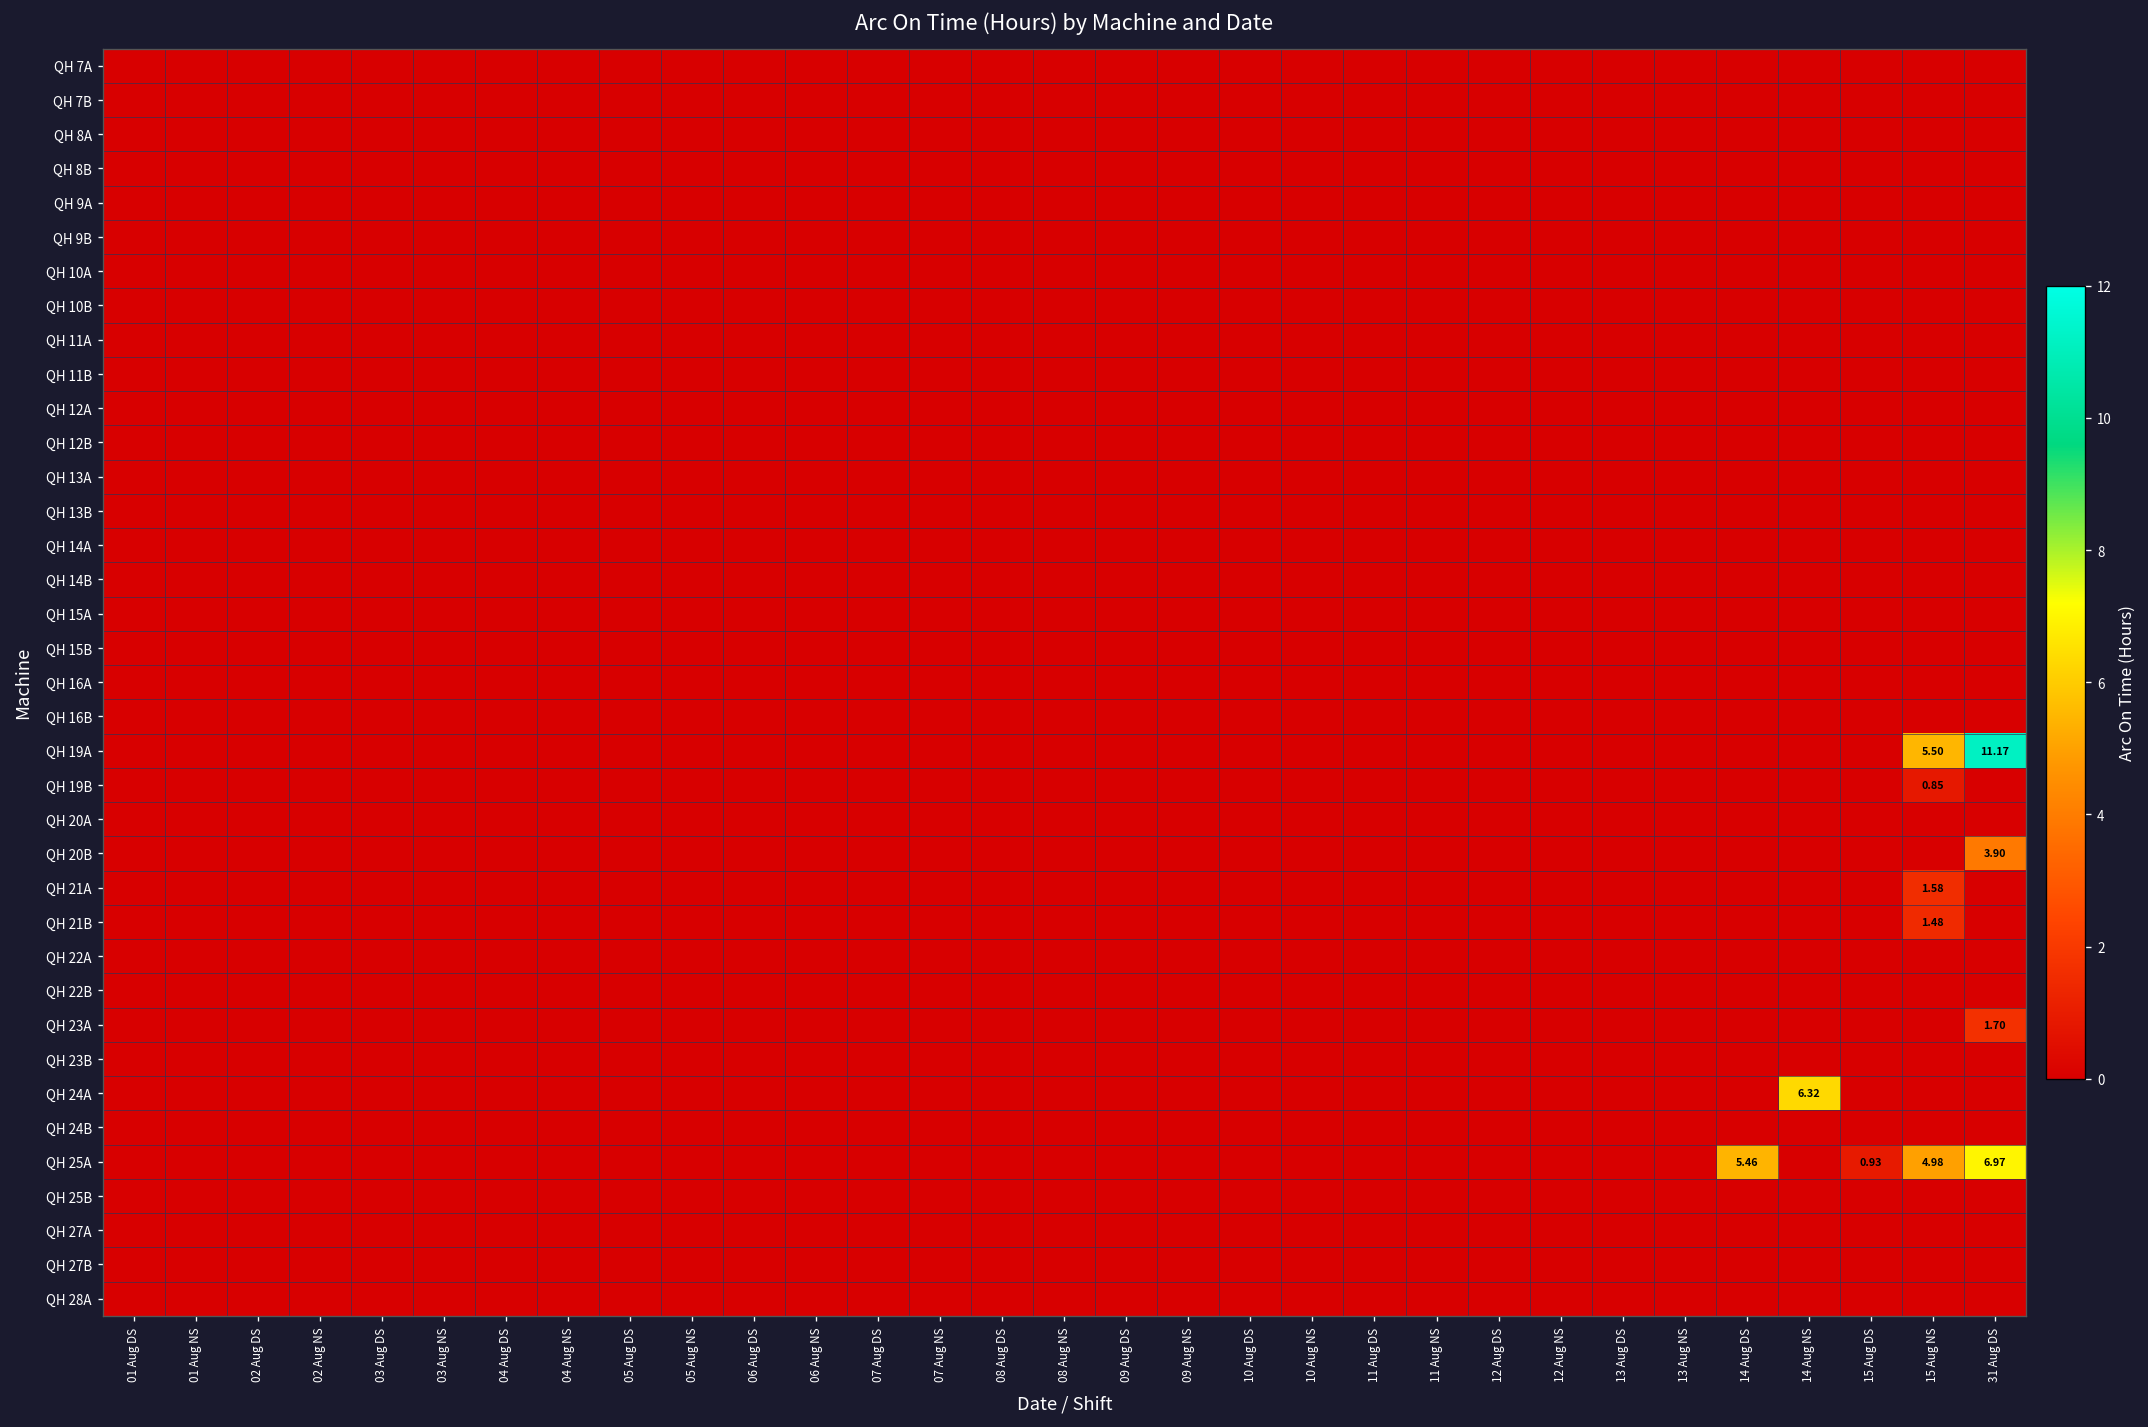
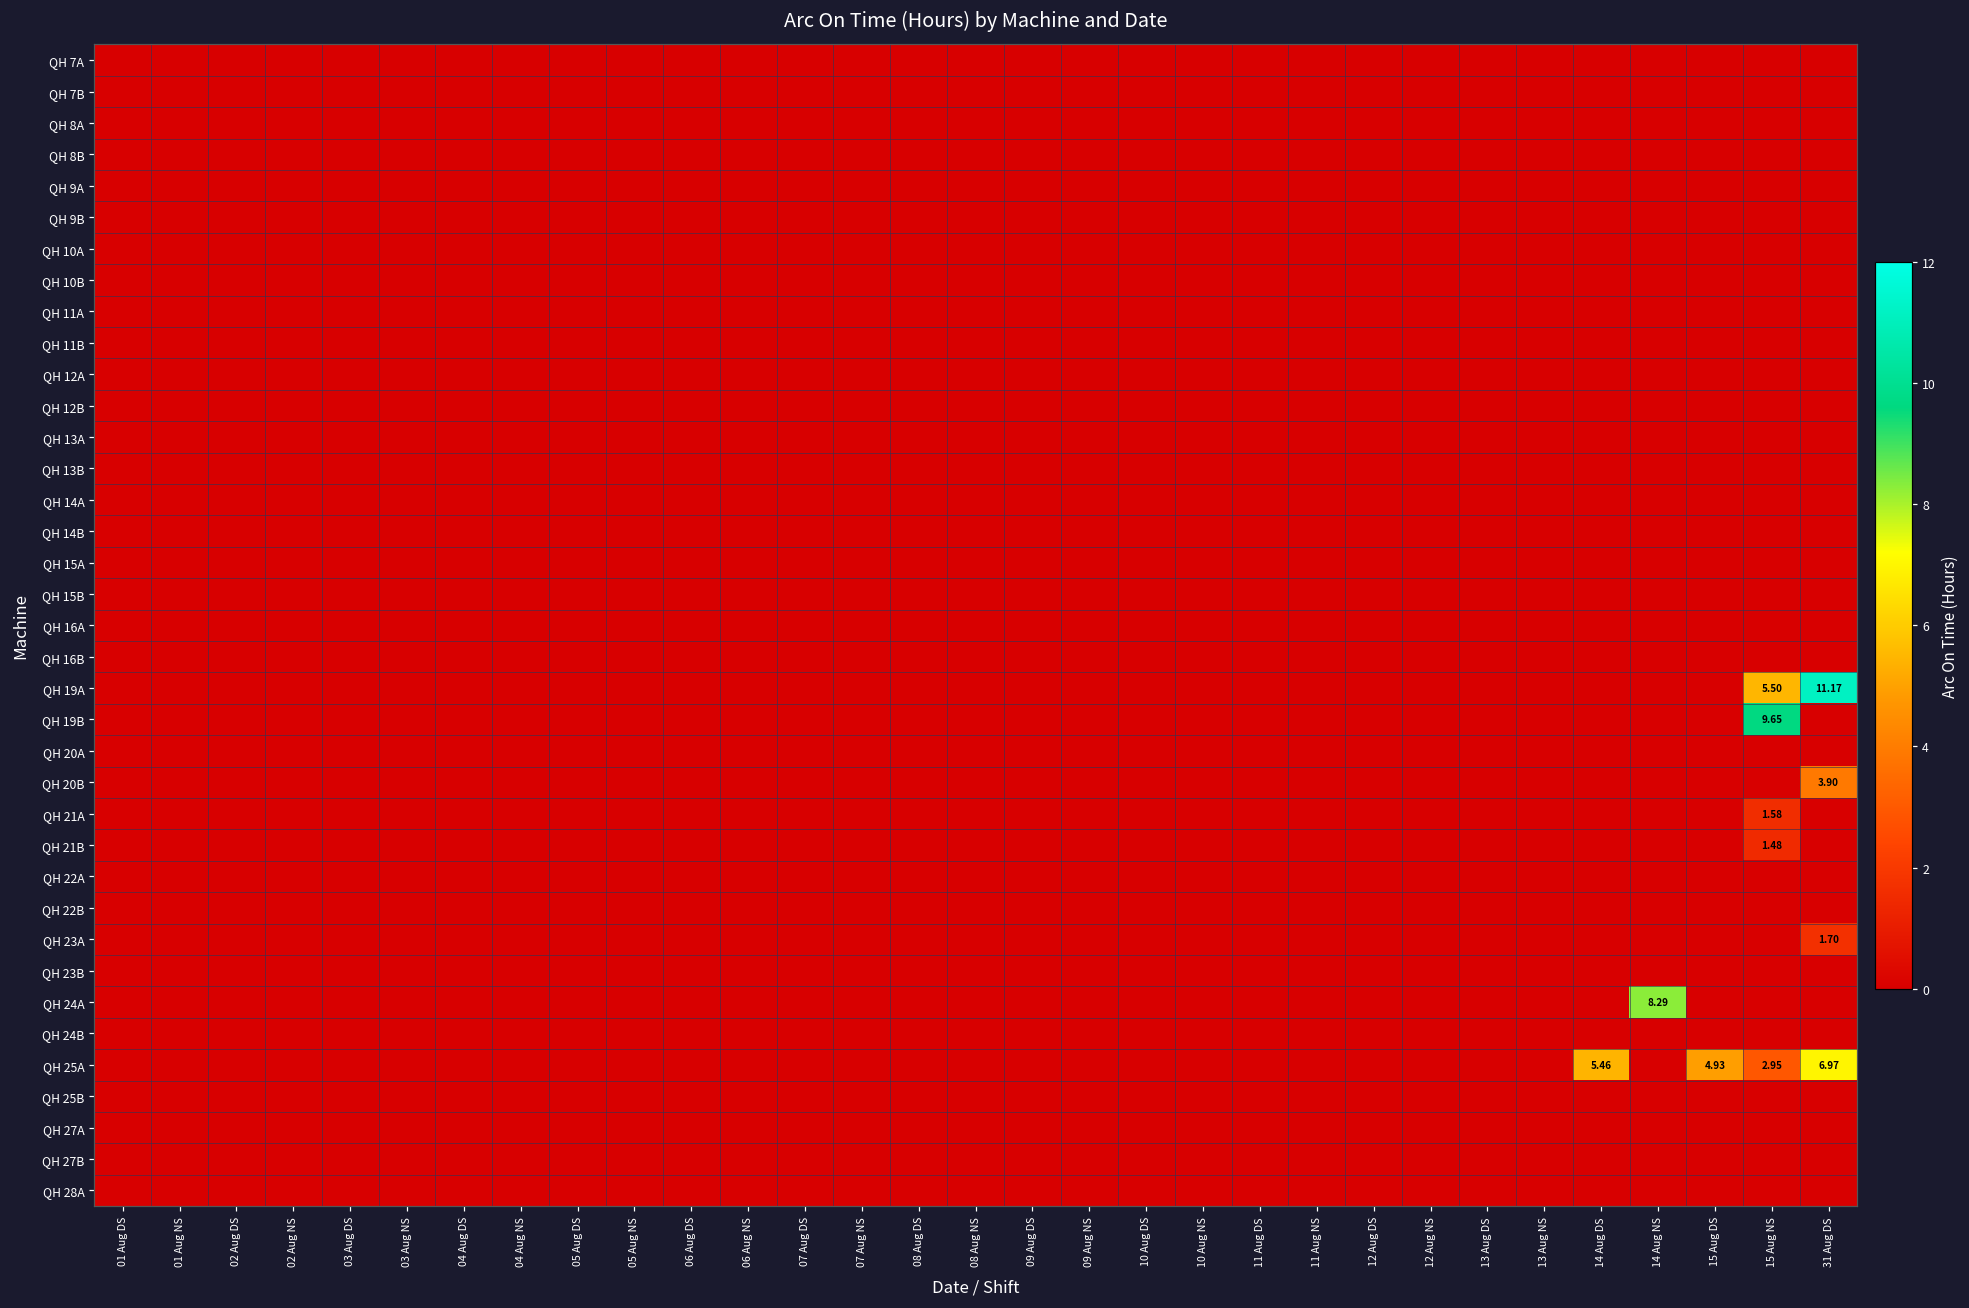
QH 19B, 15 Aug NS: 0.85 -> 9.65
QH 24A, 14 Aug NS: 6.32 -> 8.29
QH 25A, 15 Aug DS: 0.93 -> 4.93
QH 25A, 15 Aug NS: 4.98 -> 2.95
